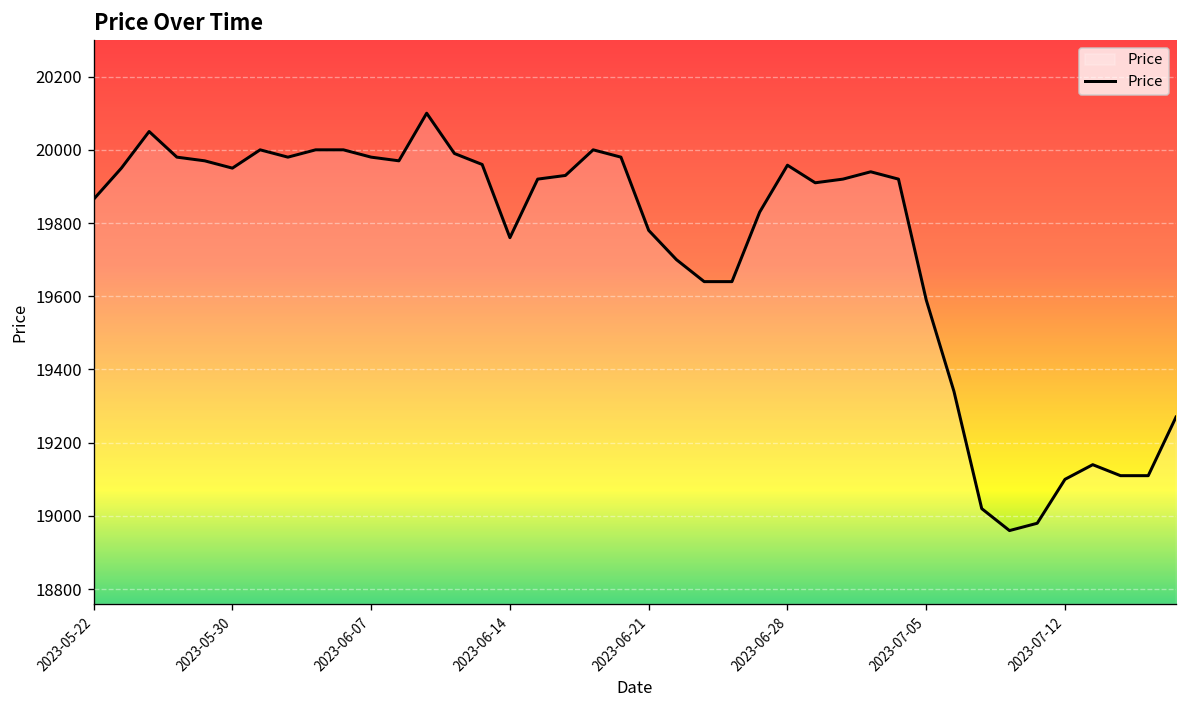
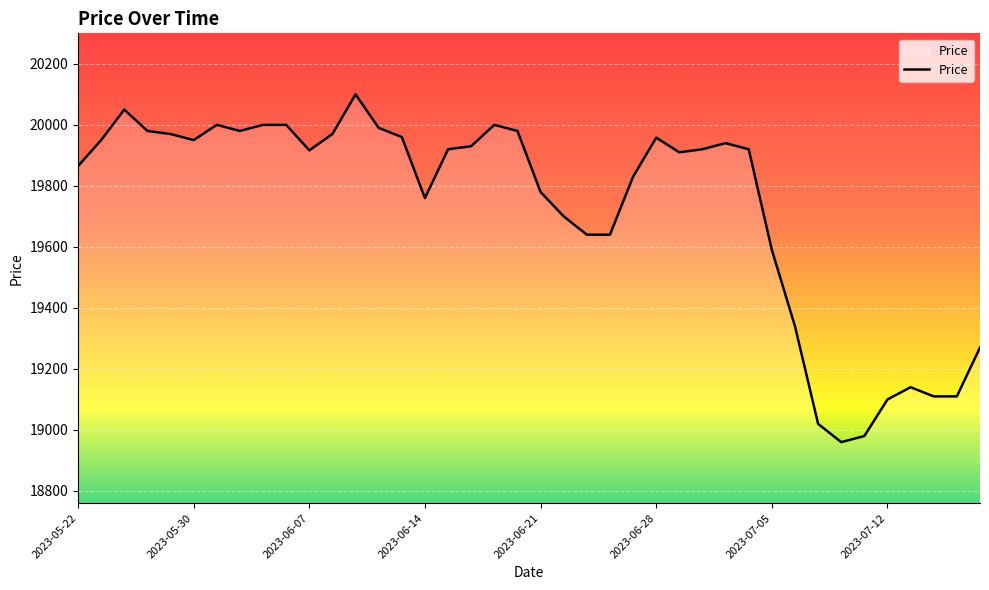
2023-06-07: 19980 -> 19920
